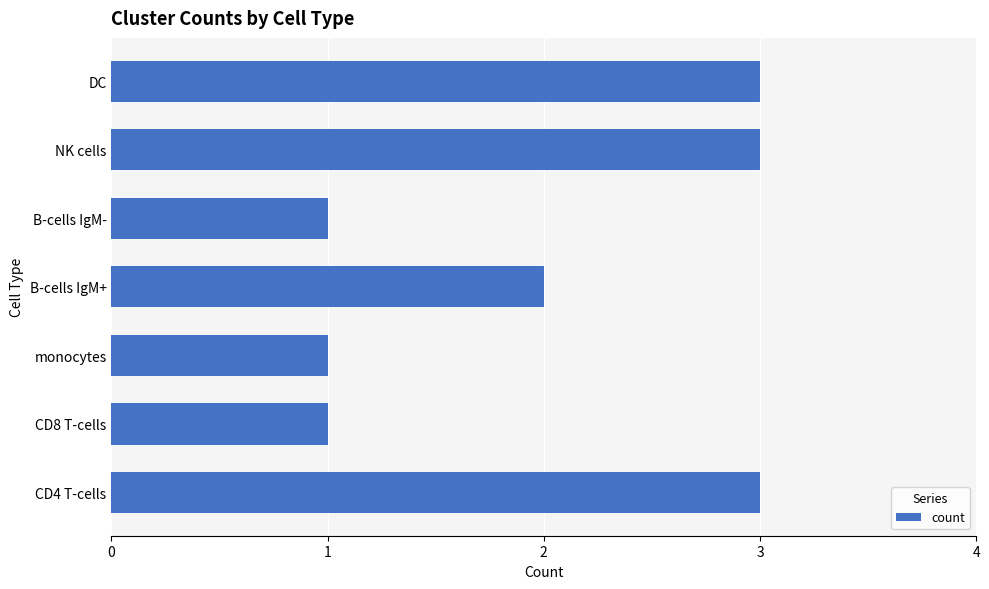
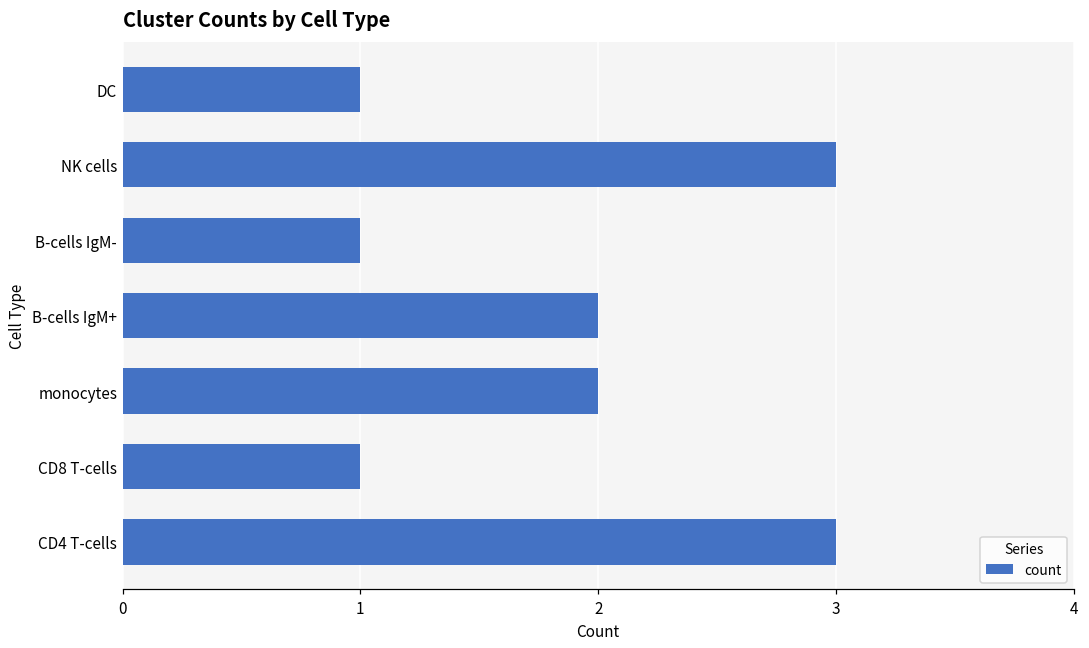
DC: 3 -> 1
monocytes: 1 -> 2
